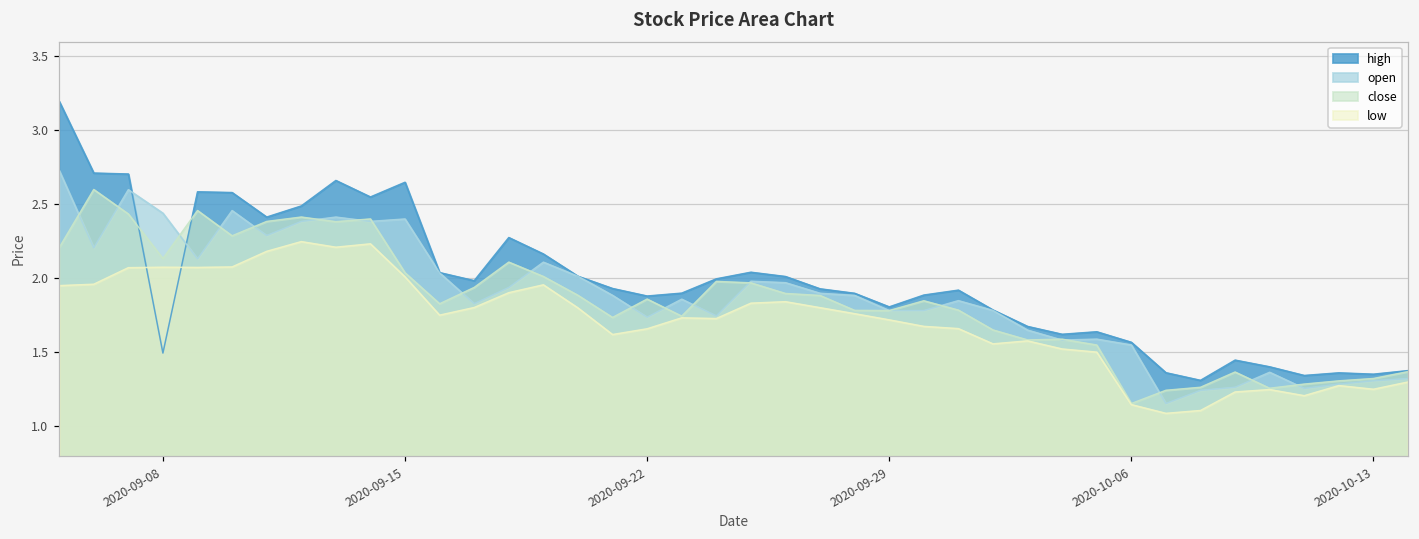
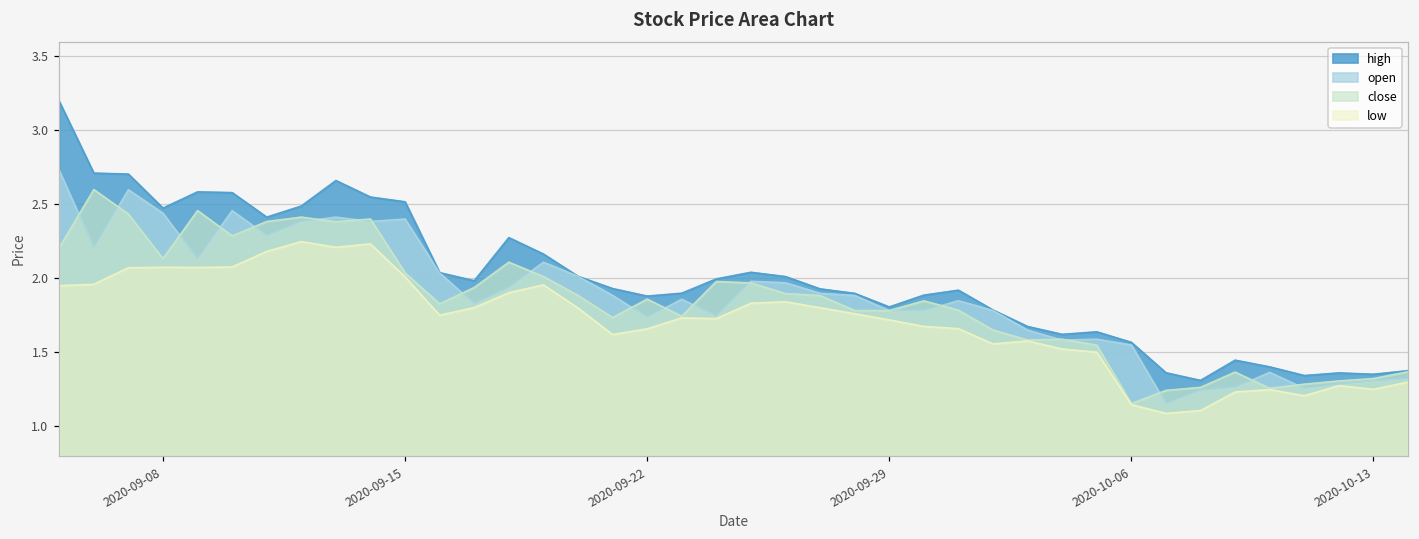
high, 2020-09-08: 1.49 -> 2.48
high, 2020-09-15: 2.65 -> 2.52
